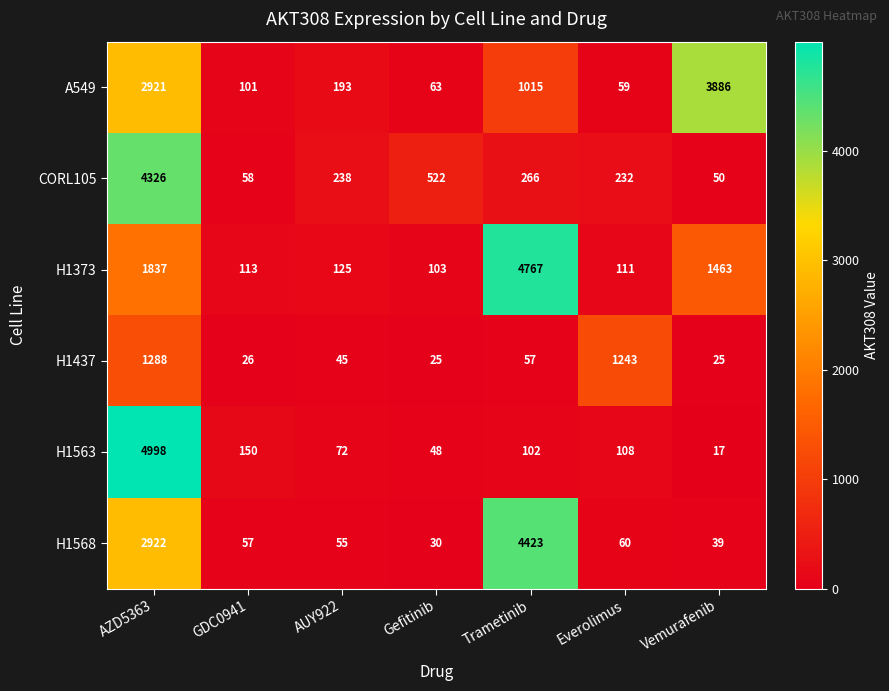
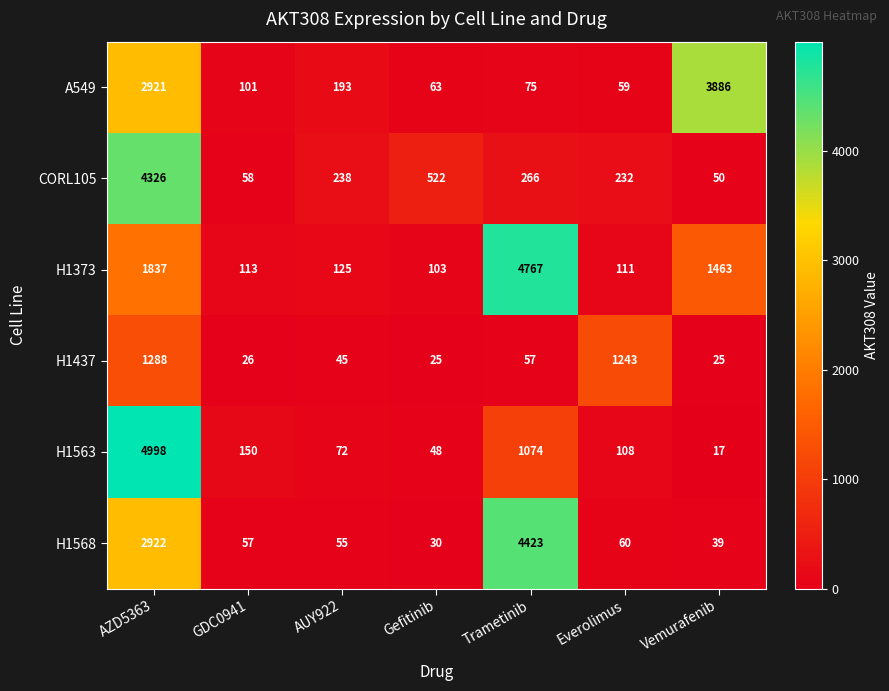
A549, Trametinib: 1015 -> 75
H1563, Trametinib: 102 -> 1074
